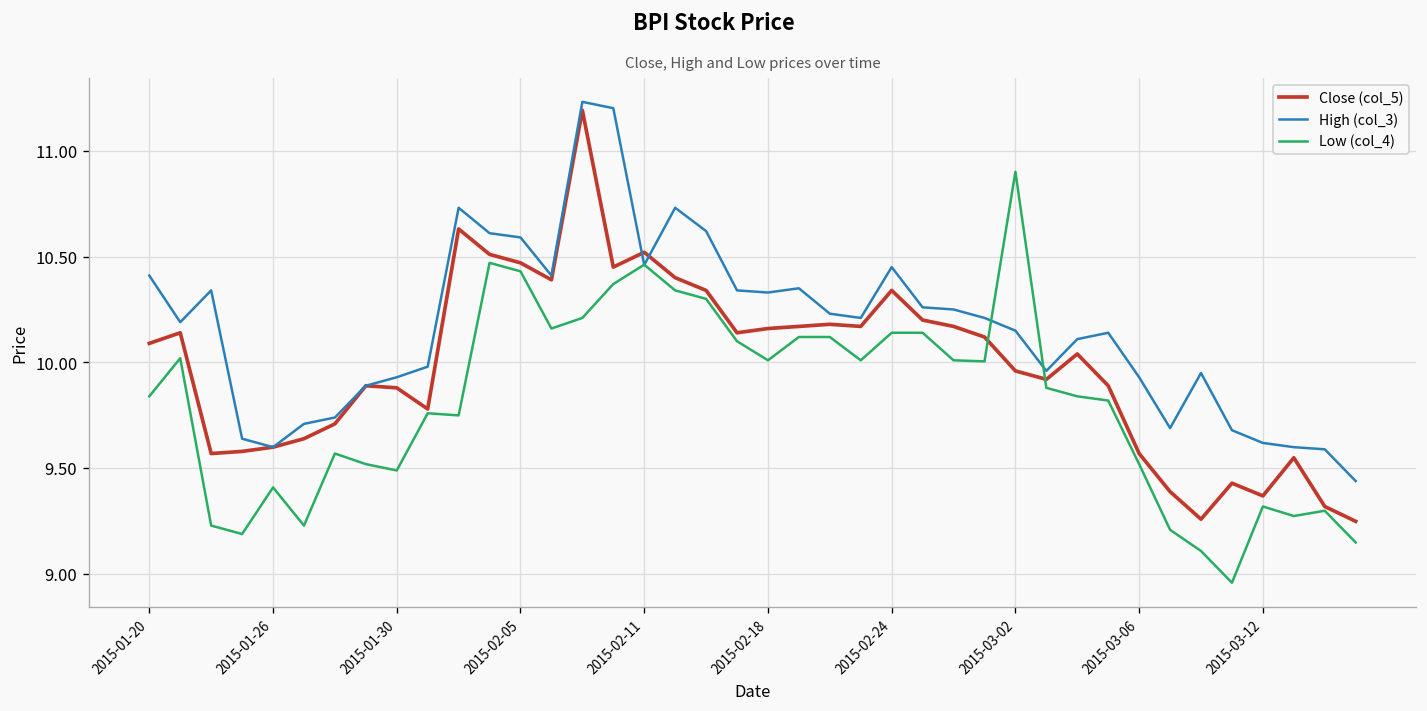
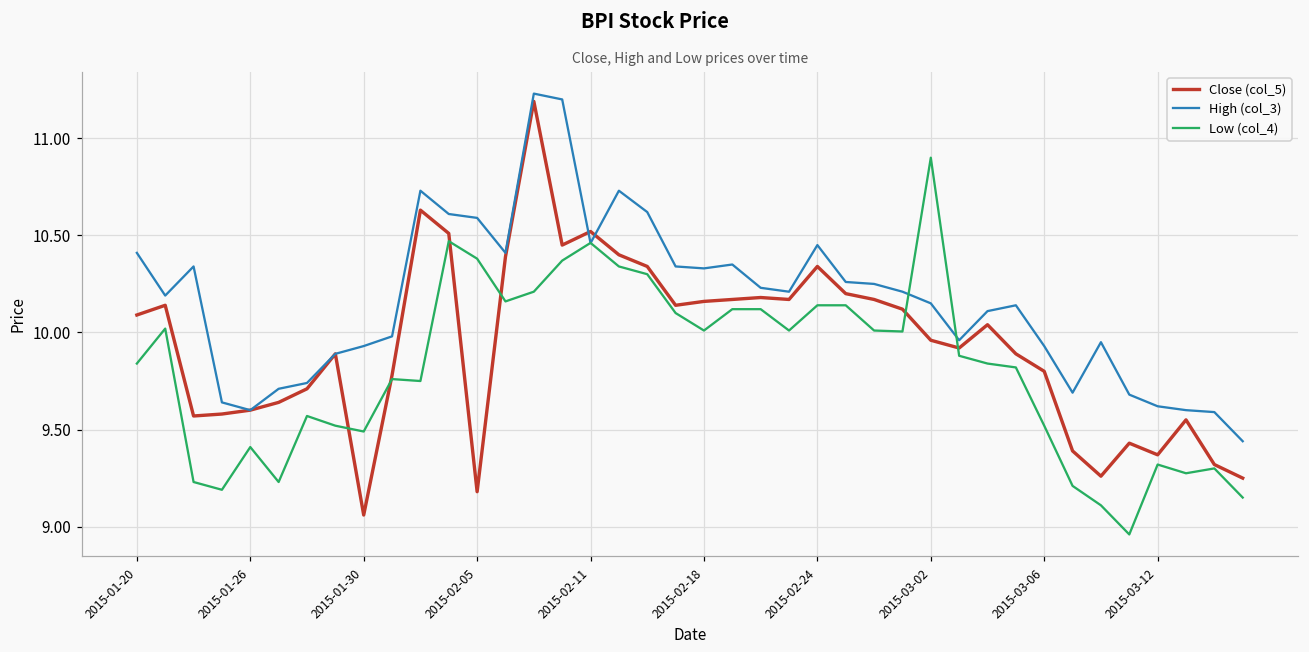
Close (col_5), 2015-01-30: 9.88 -> 9.06
Close (col_5), 2015-02-05: 10.47 -> 9.18
Low (col_4), 2015-02-05: 10.43 -> 10.38
Close (col_5), 2015-03-06: 9.57 -> 9.80
